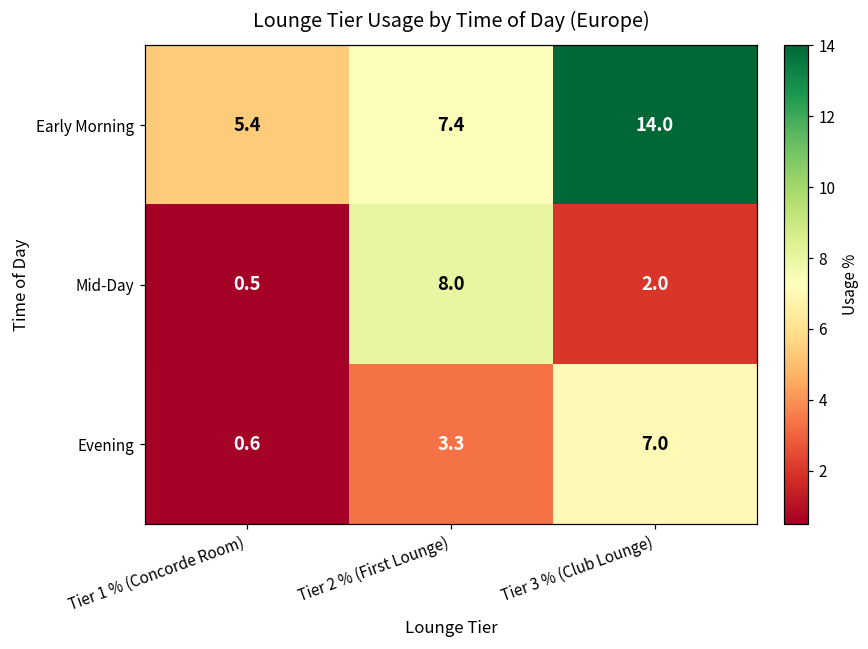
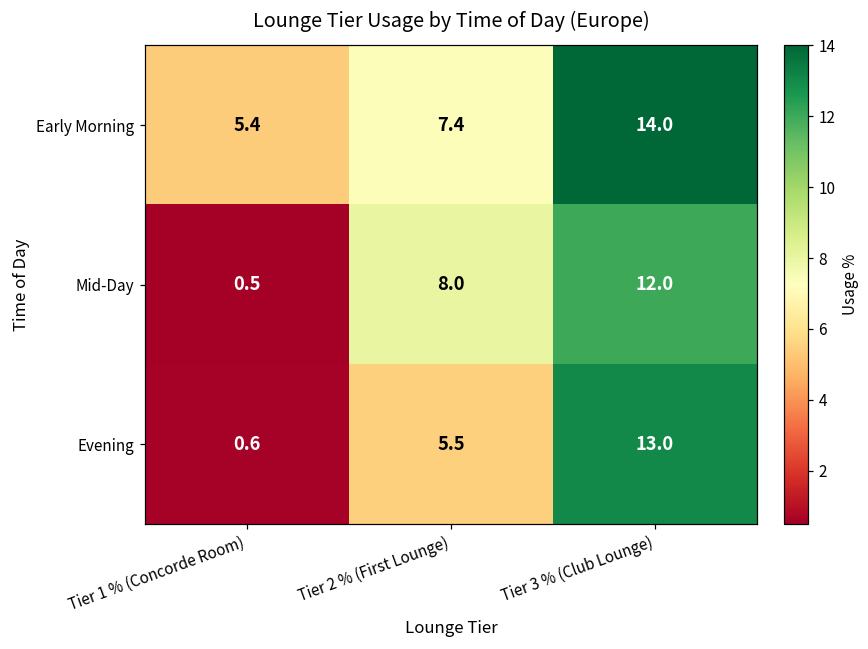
Mid-Day, Tier 3 % (Club Lounge): 2.0 -> 12.0
Evening, Tier 2 % (First Lounge): 3.3 -> 5.5
Evening, Tier 3 % (Club Lounge): 7.0 -> 13.0
